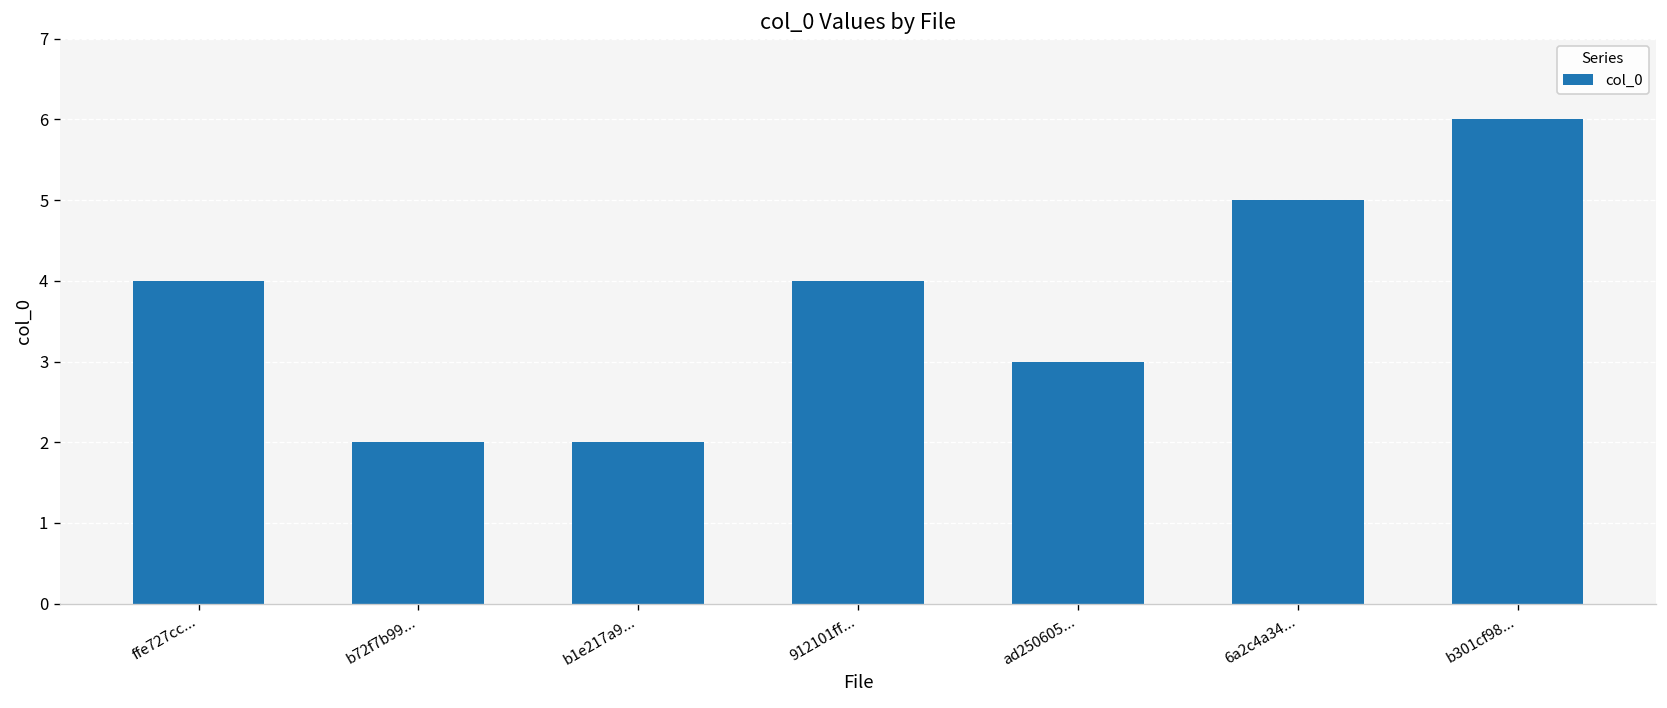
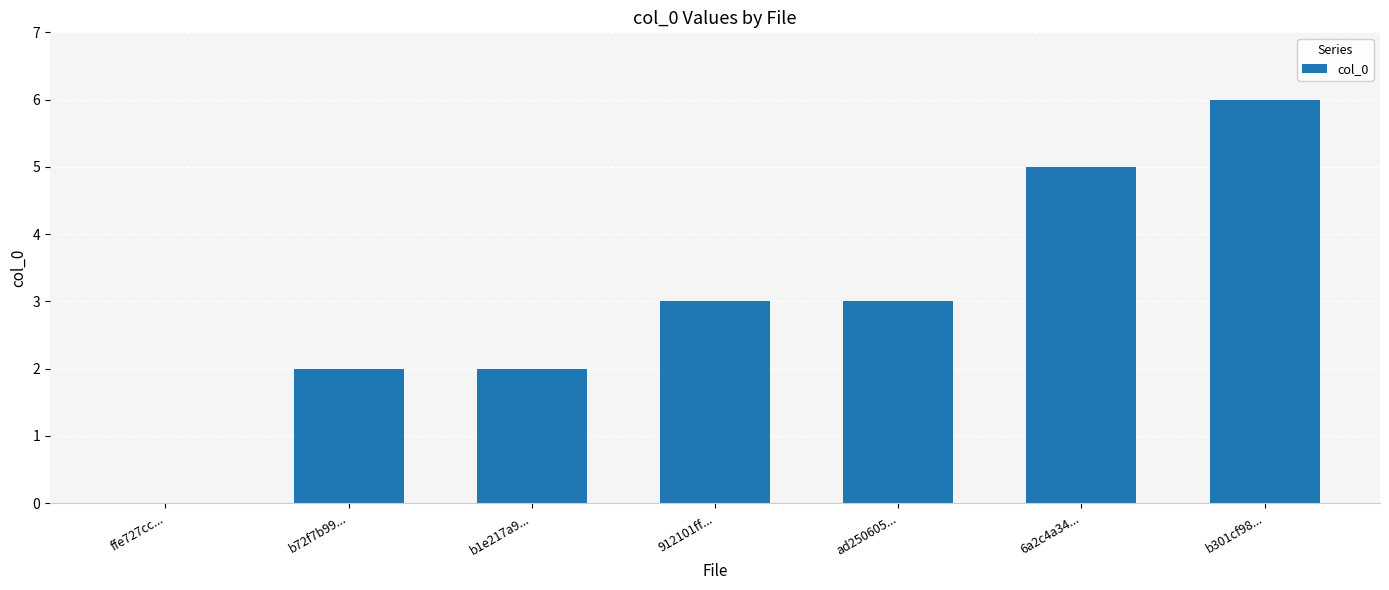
ffe727cc...: 4 -> 0
912101ff...: 4 -> 3
